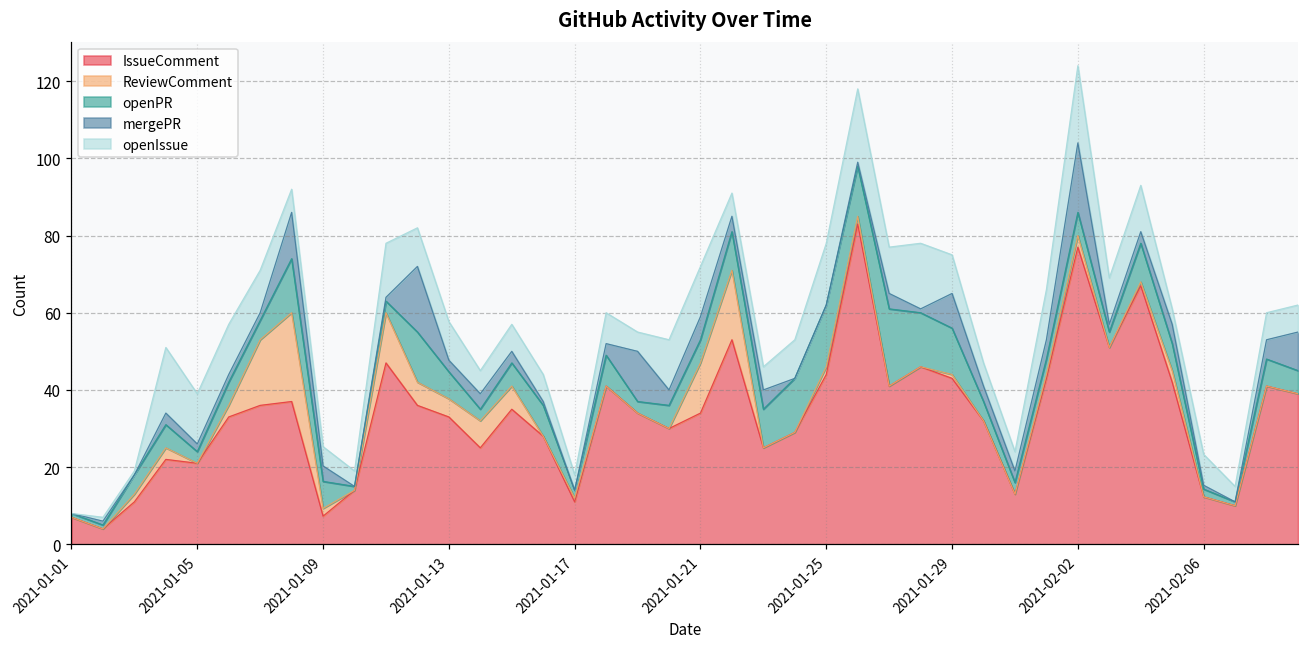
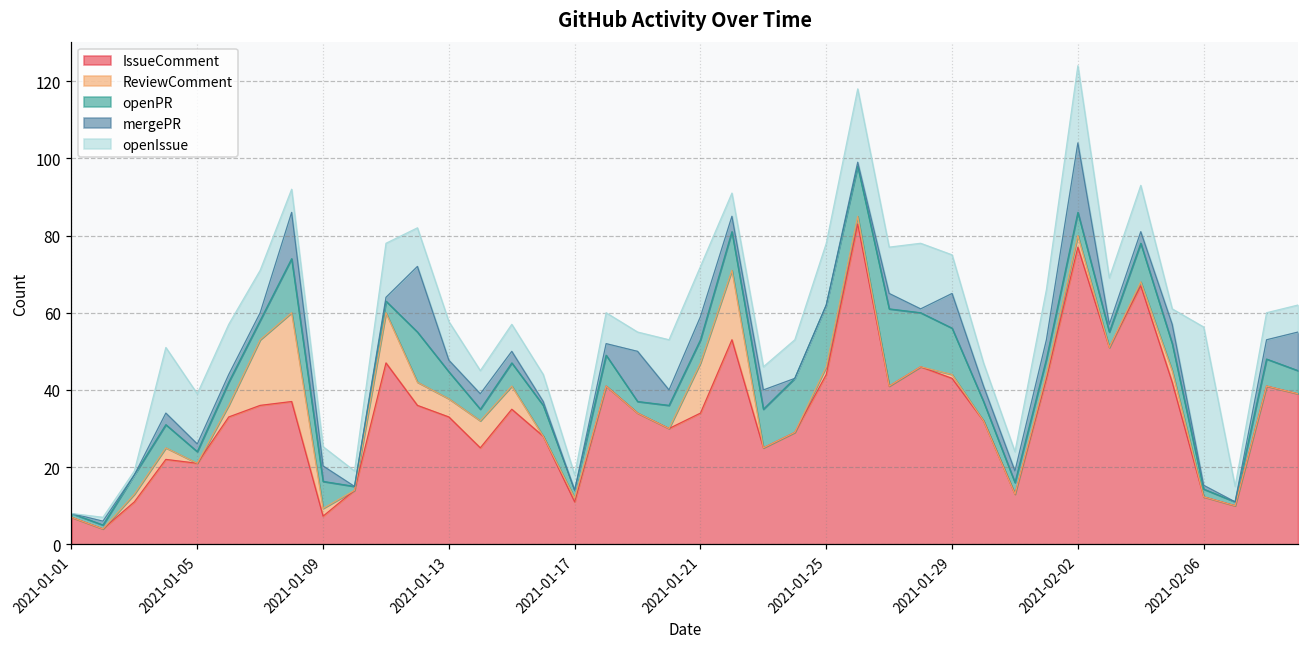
openIssue, 2021-02-06: 8 -> 41
